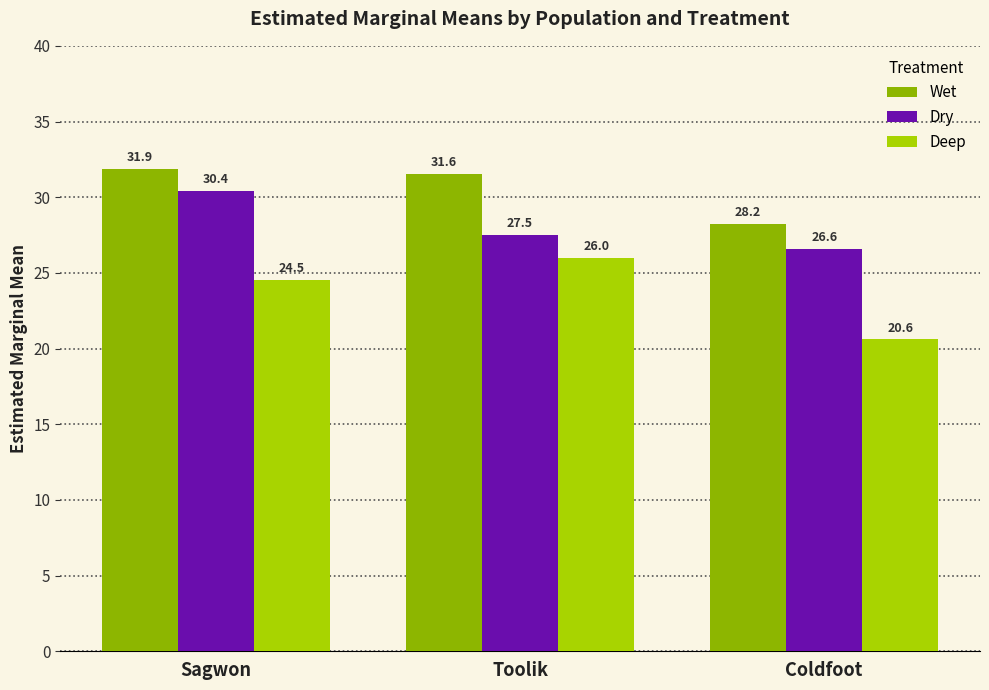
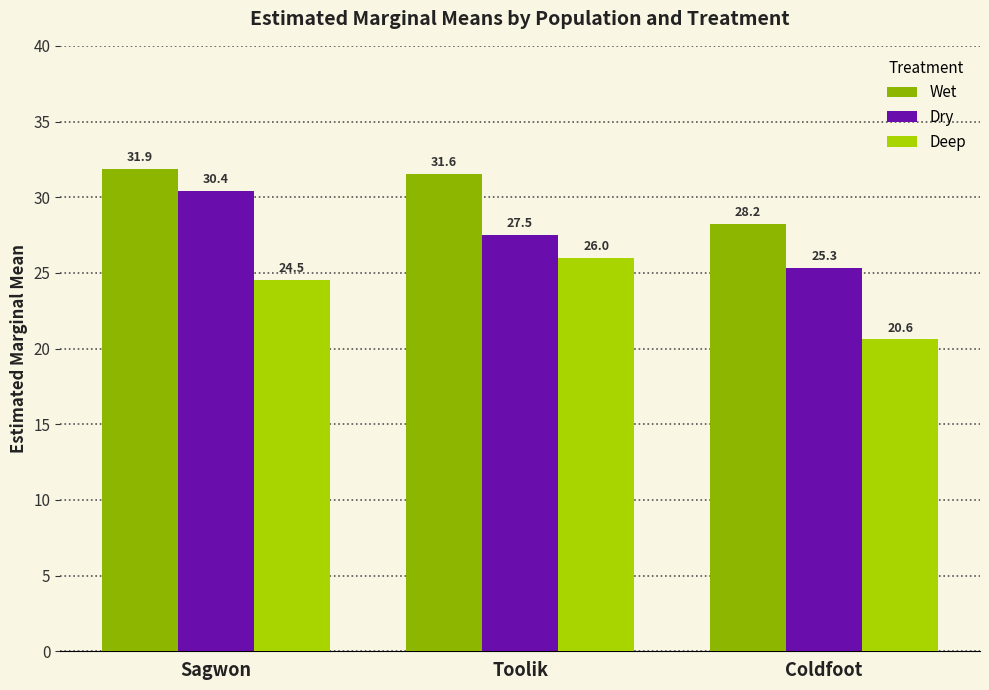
Dry, Coldfoot: 26.6 -> 25.3
